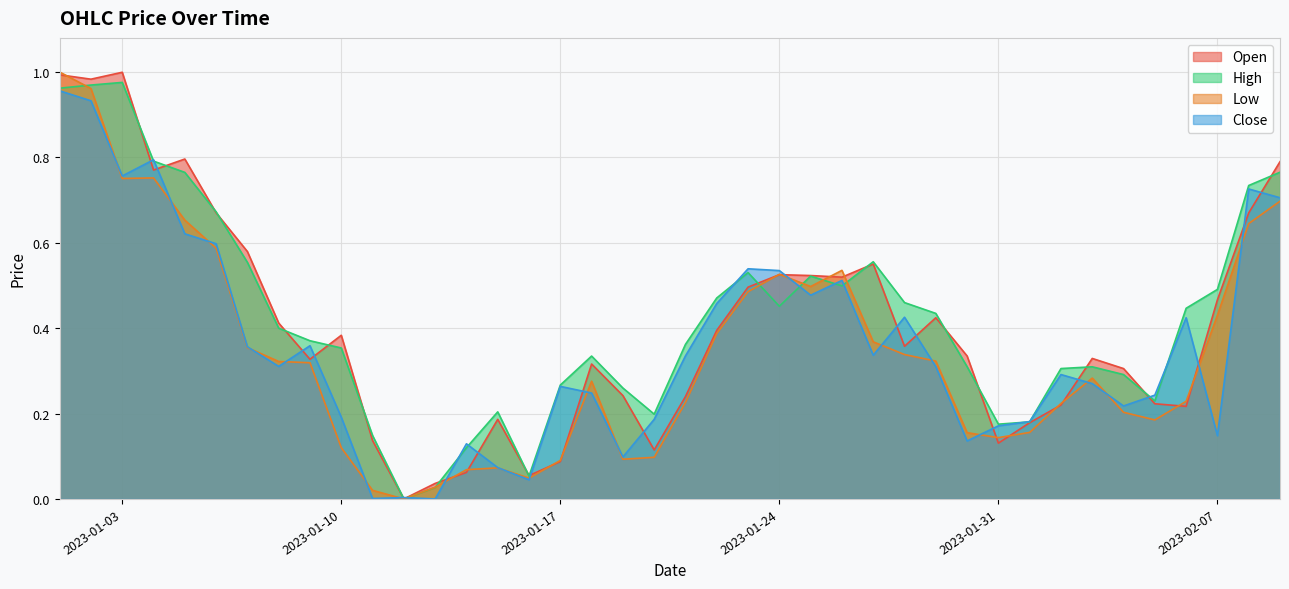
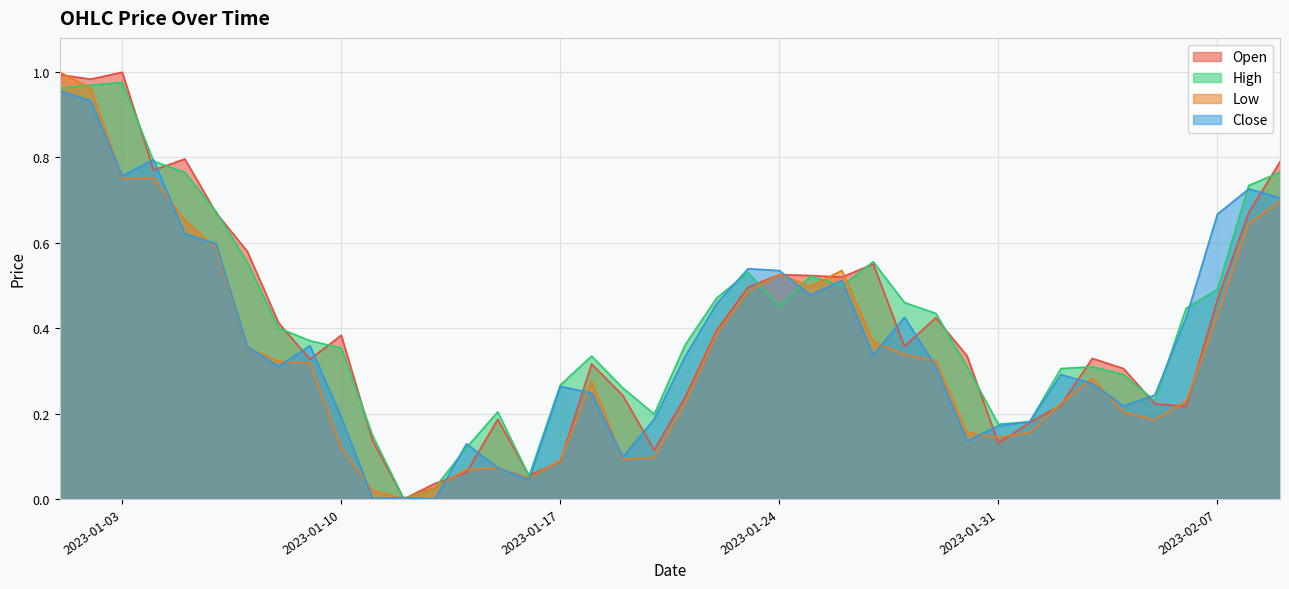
Close, 2023-02-07: 0.15 -> 0.67
